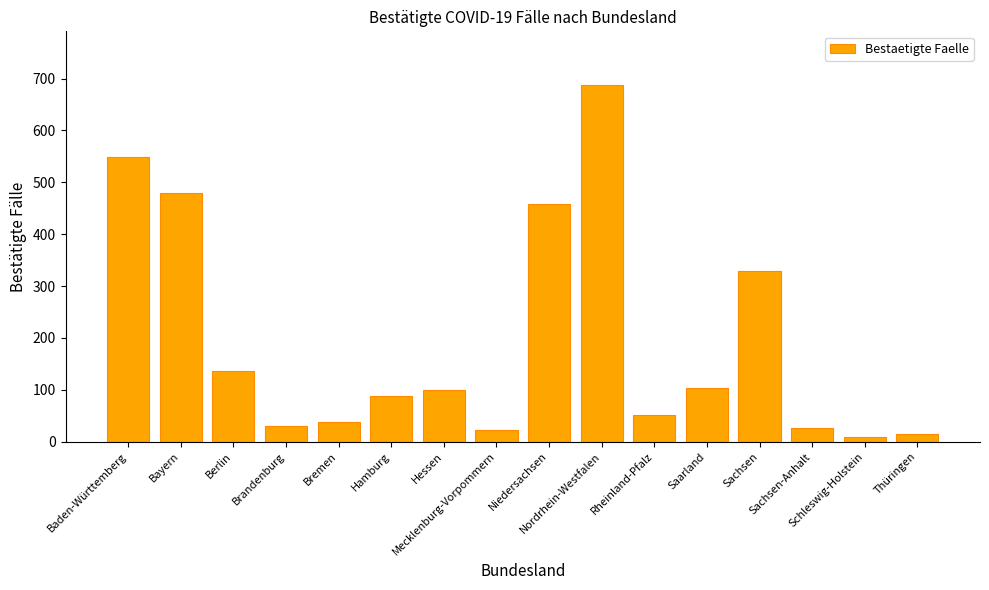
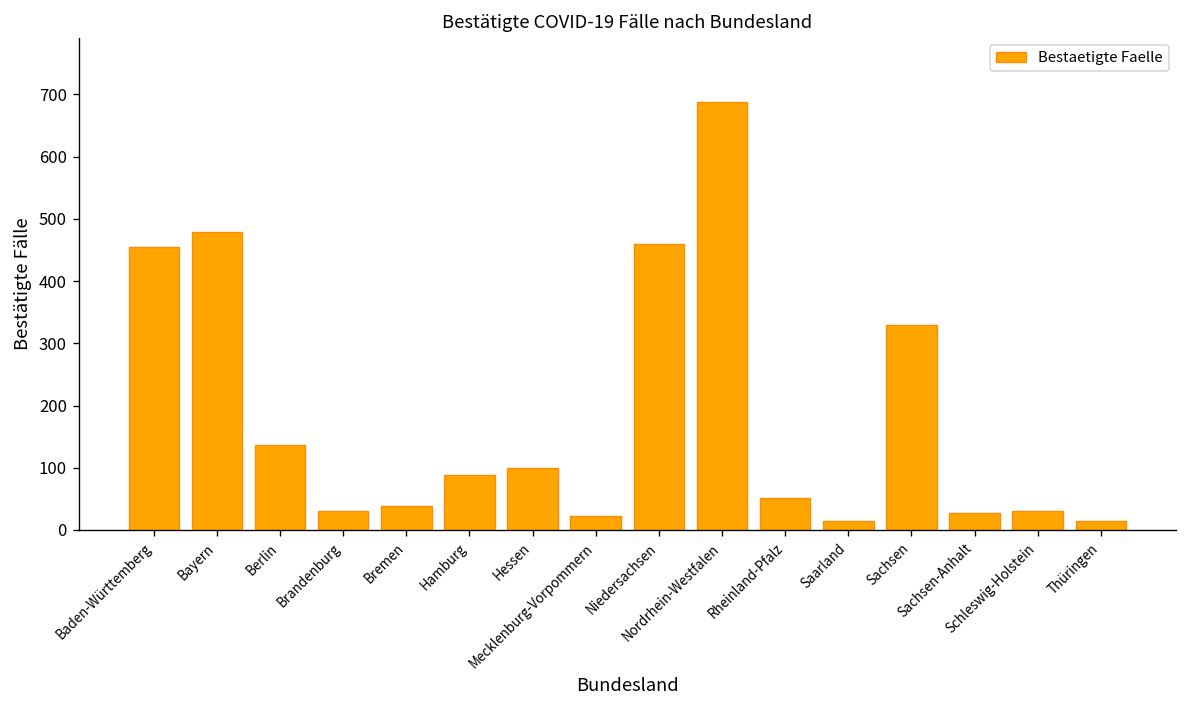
Baden-Württemberg: 550 -> 450
Saarland: 100 -> 10
Schleswig-Holstein: 10 -> 30
